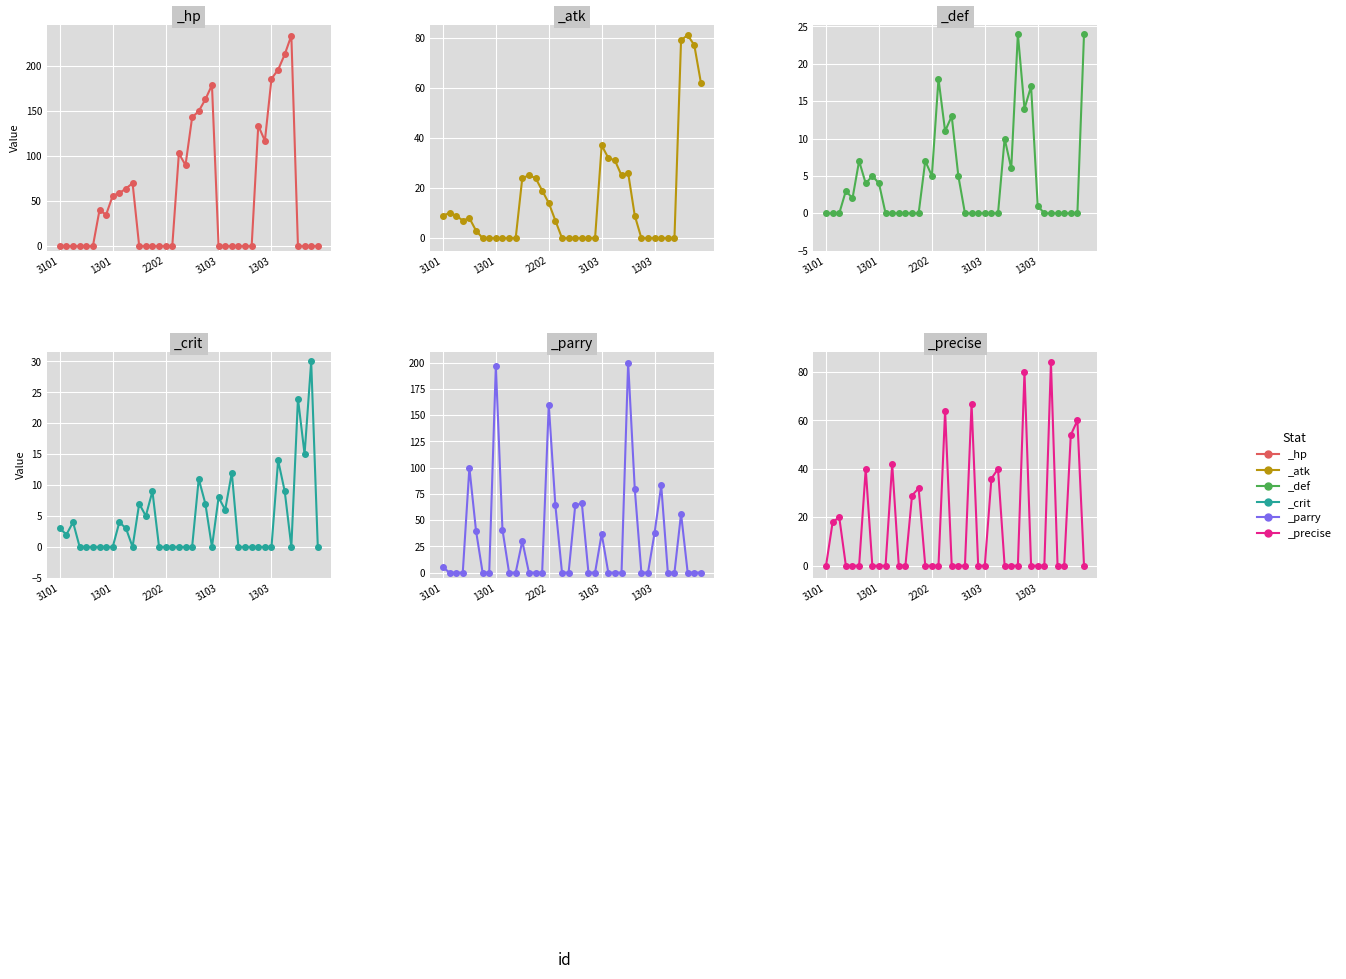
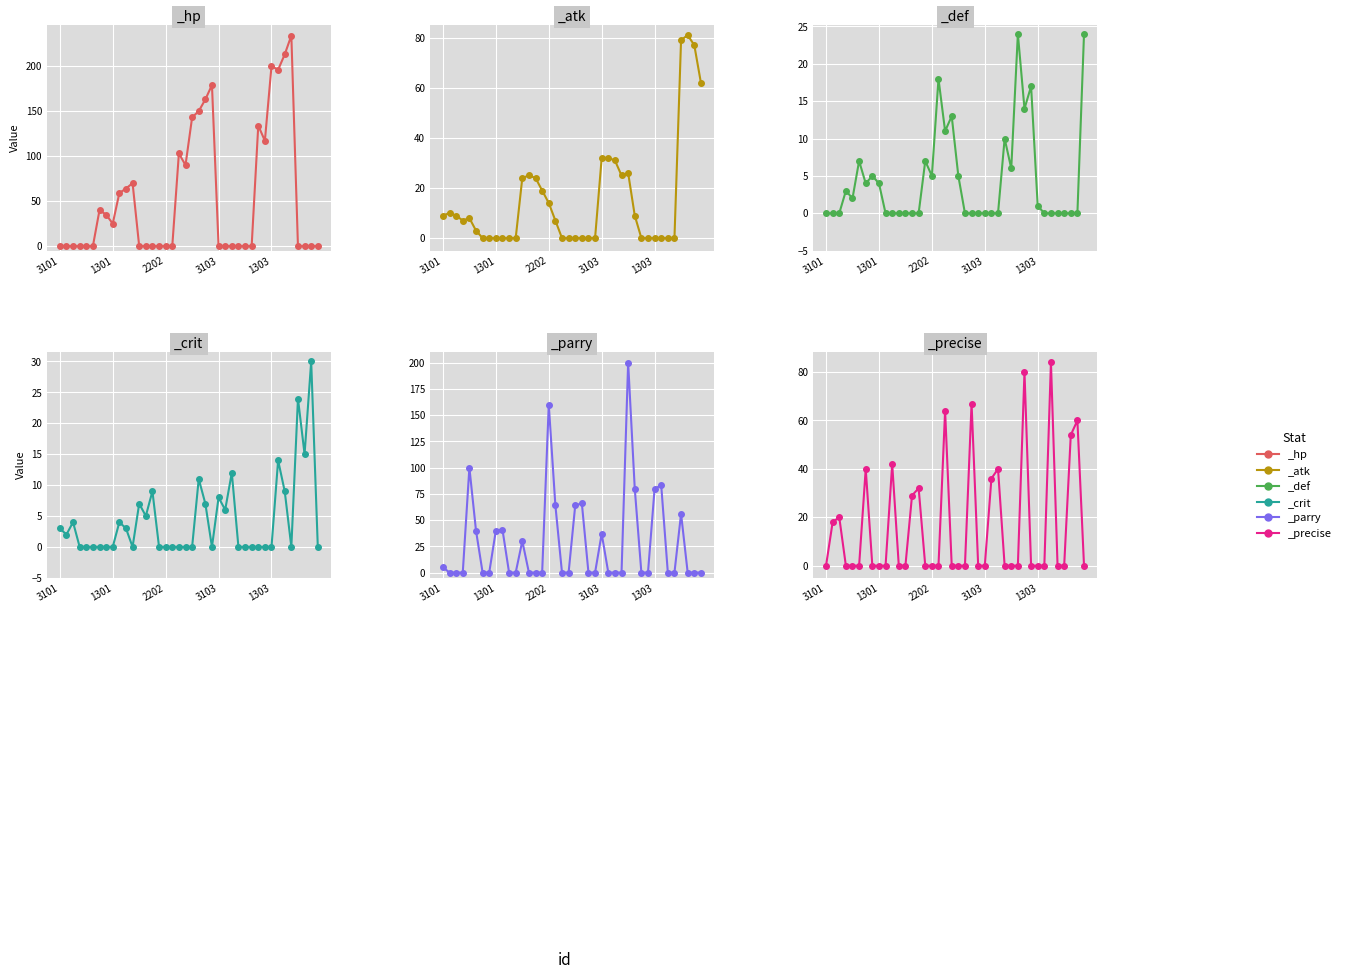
_hp, 1301: 60 -> 30
_hp, 1303: 190 -> 200
_atk, 3103: 37 -> 32
_parry, 1301: 197 -> 40
_parry, 1303: 38 -> 80
